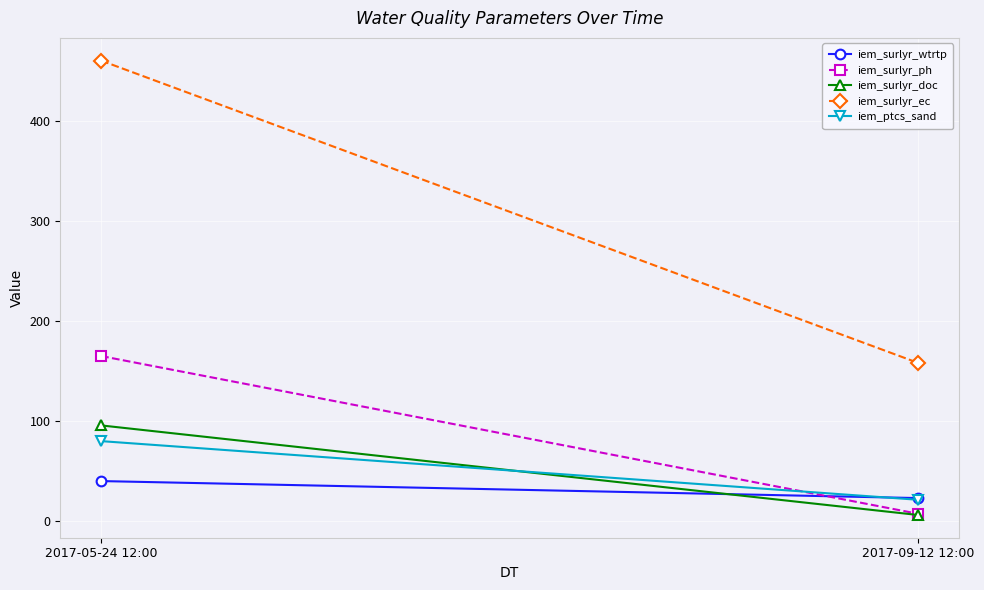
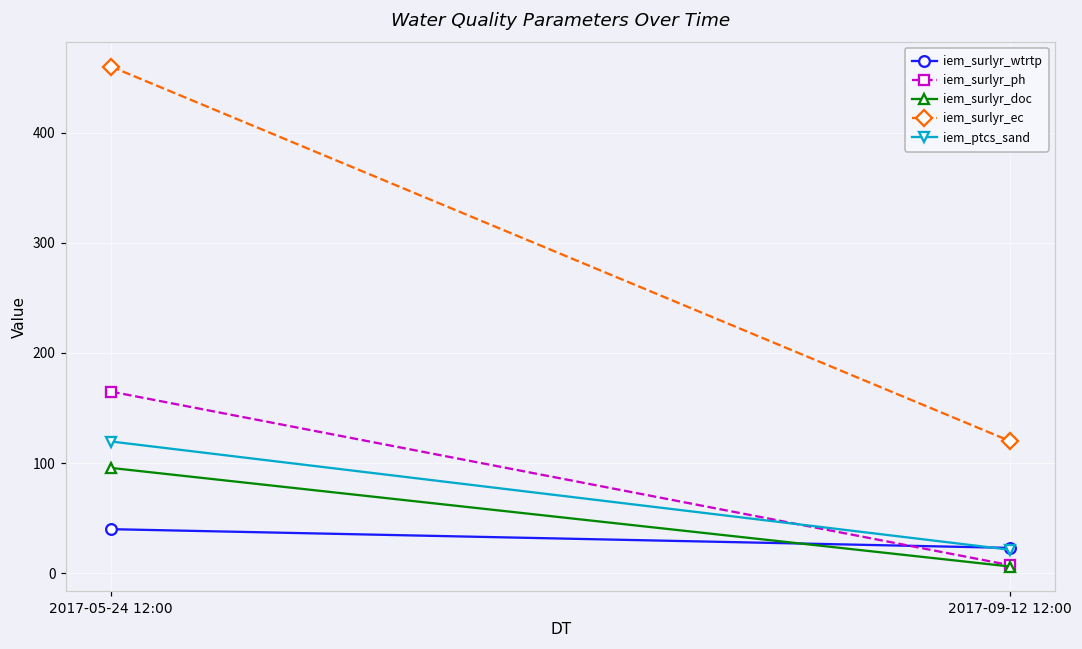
iem_ptcs_sand, 2017-05-24 12:00: 80 -> 120
iem_surlyr_ec, 2017-09-12 12:00: 158 -> 120
